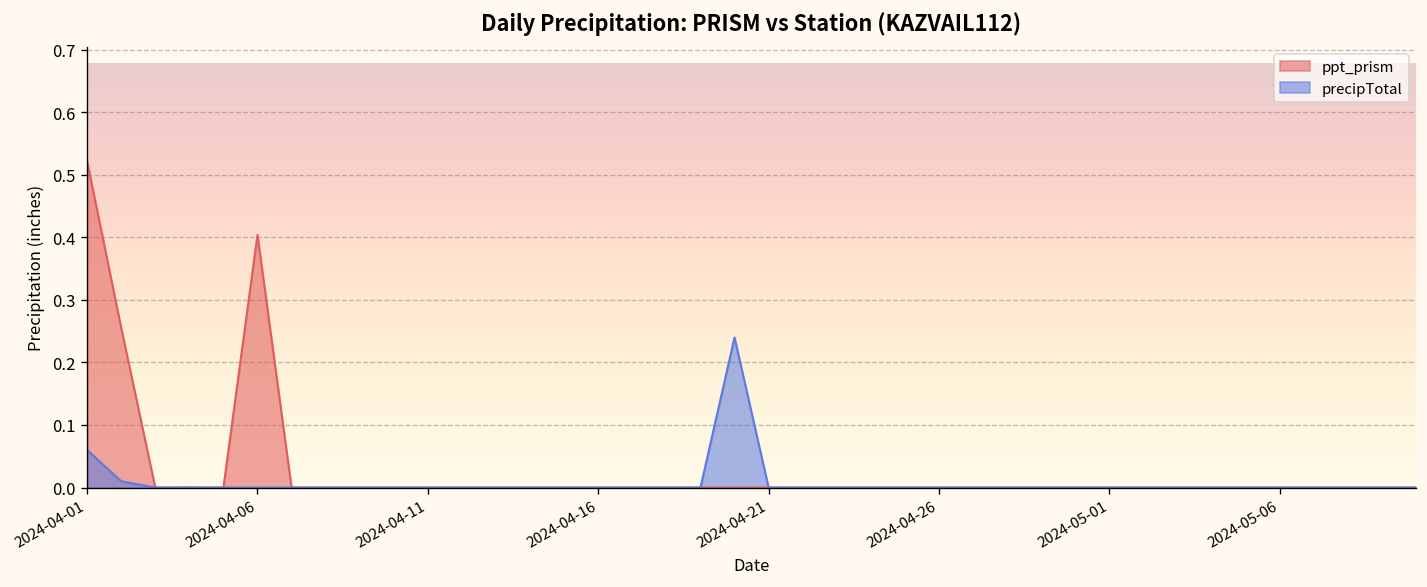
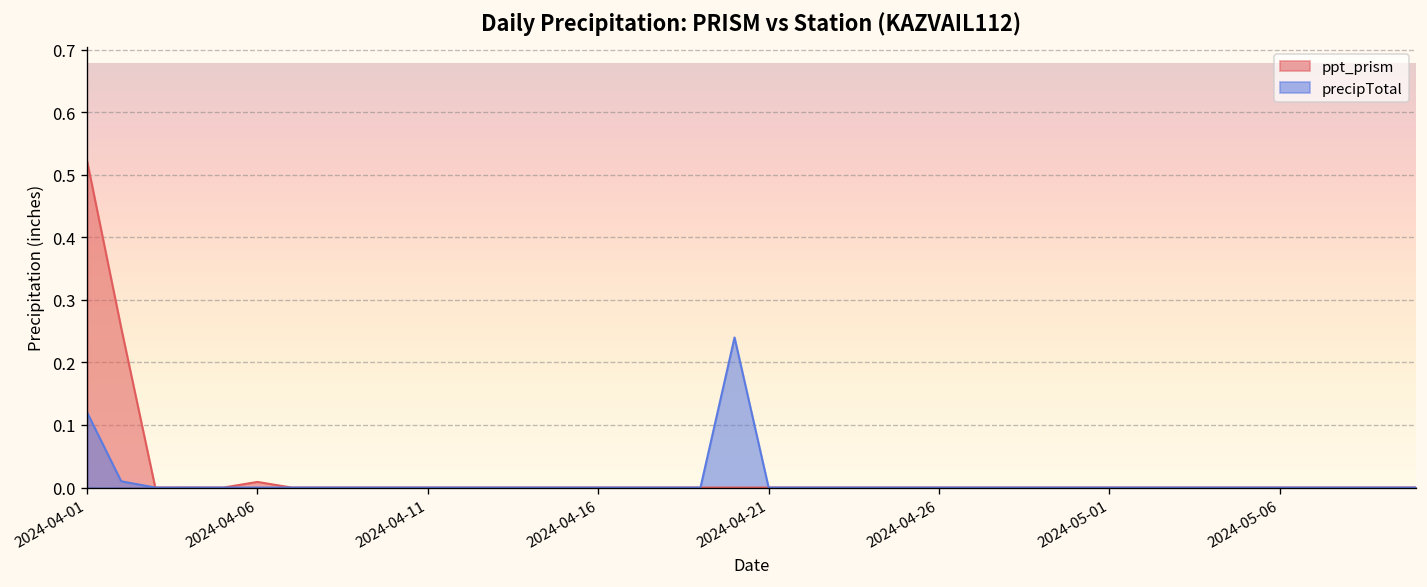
precipTotal, 2024-04-01: 0.06 -> 0.12
ppt_prism, 2024-04-06: 0.40 -> 0.01
